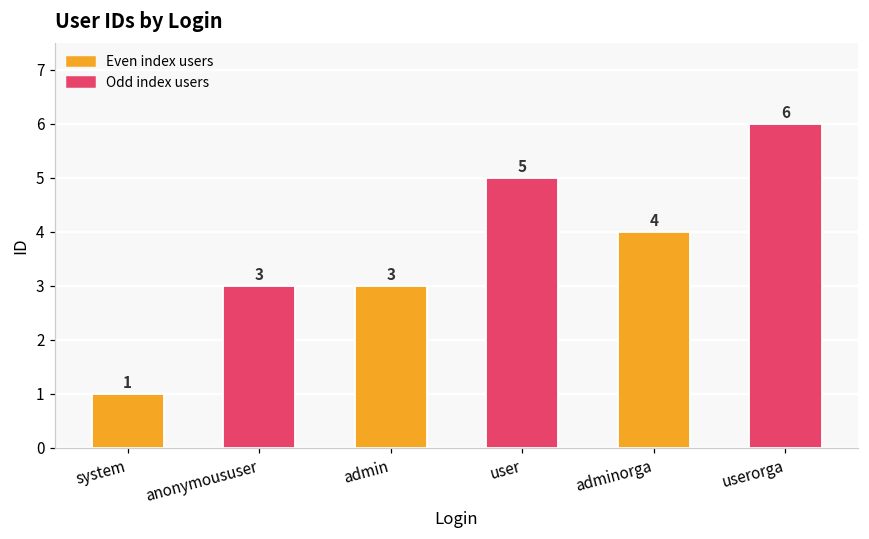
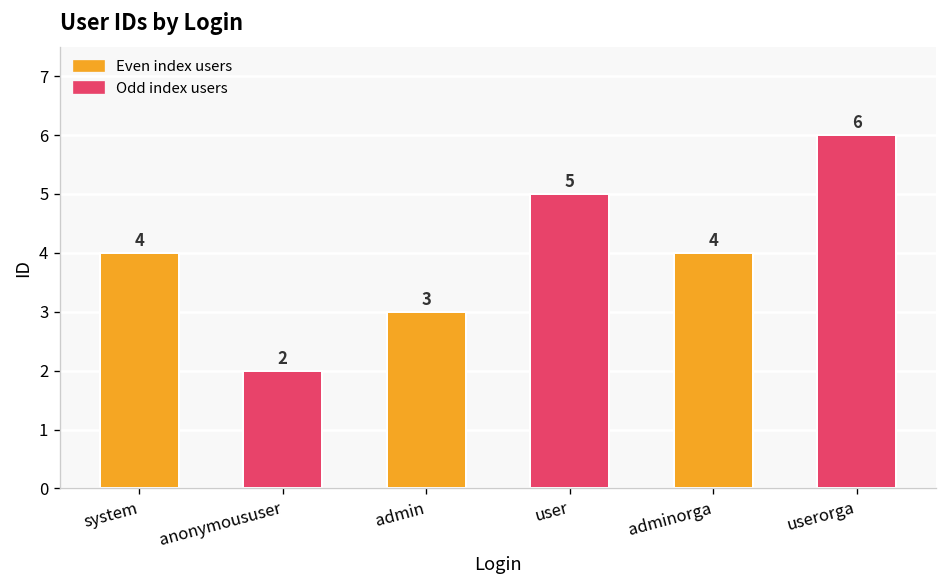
system: 1 -> 4
anonymoususer: 3 -> 2
